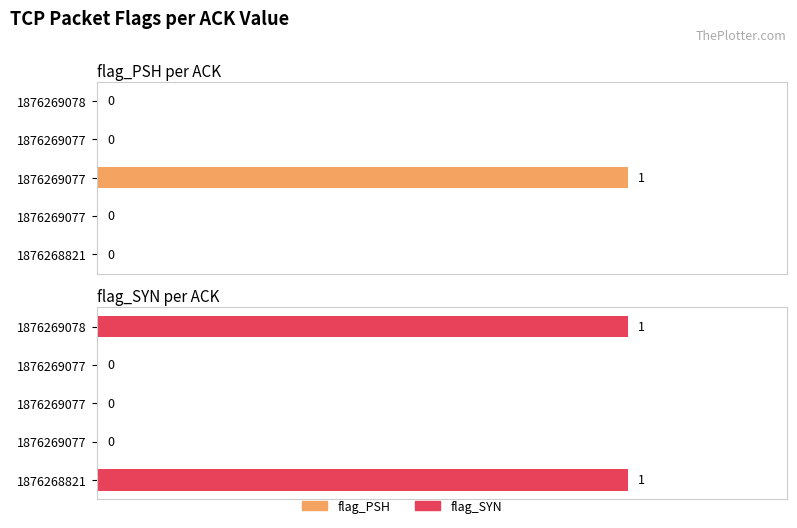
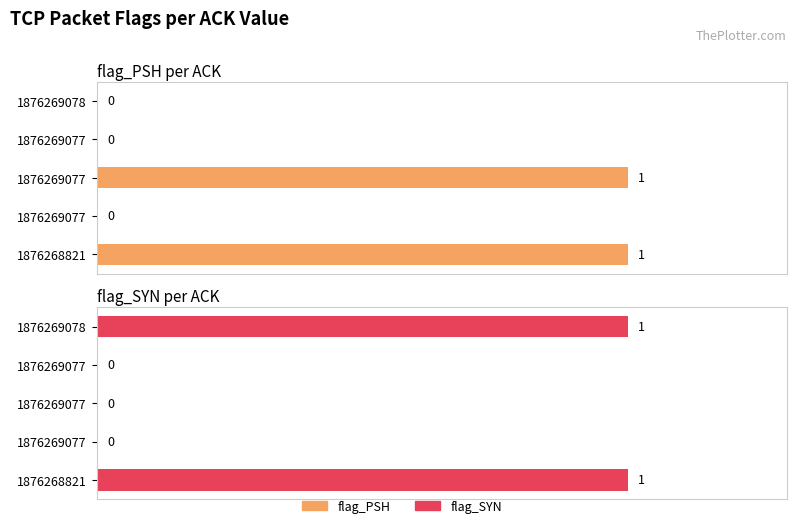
flag_PSH per ACK, 1876268821: 0 -> 1
